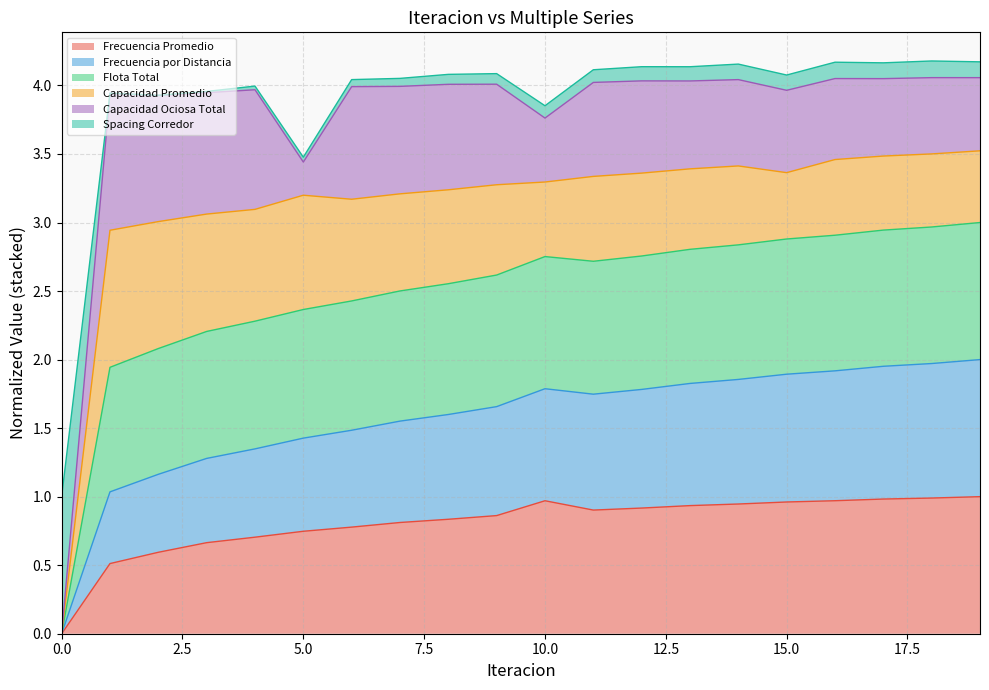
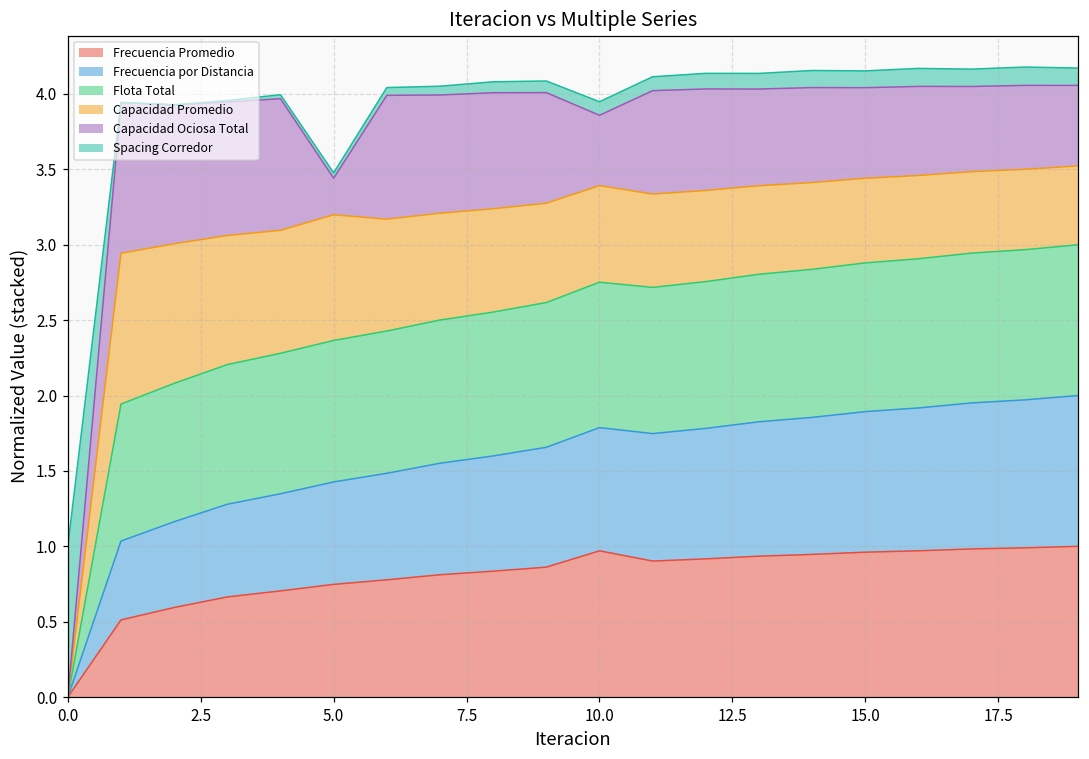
Capacidad Promedio, 10.0: 0.54 -> 0.64
Capacidad Promedio, 15.0: 0.48 -> 0.56
